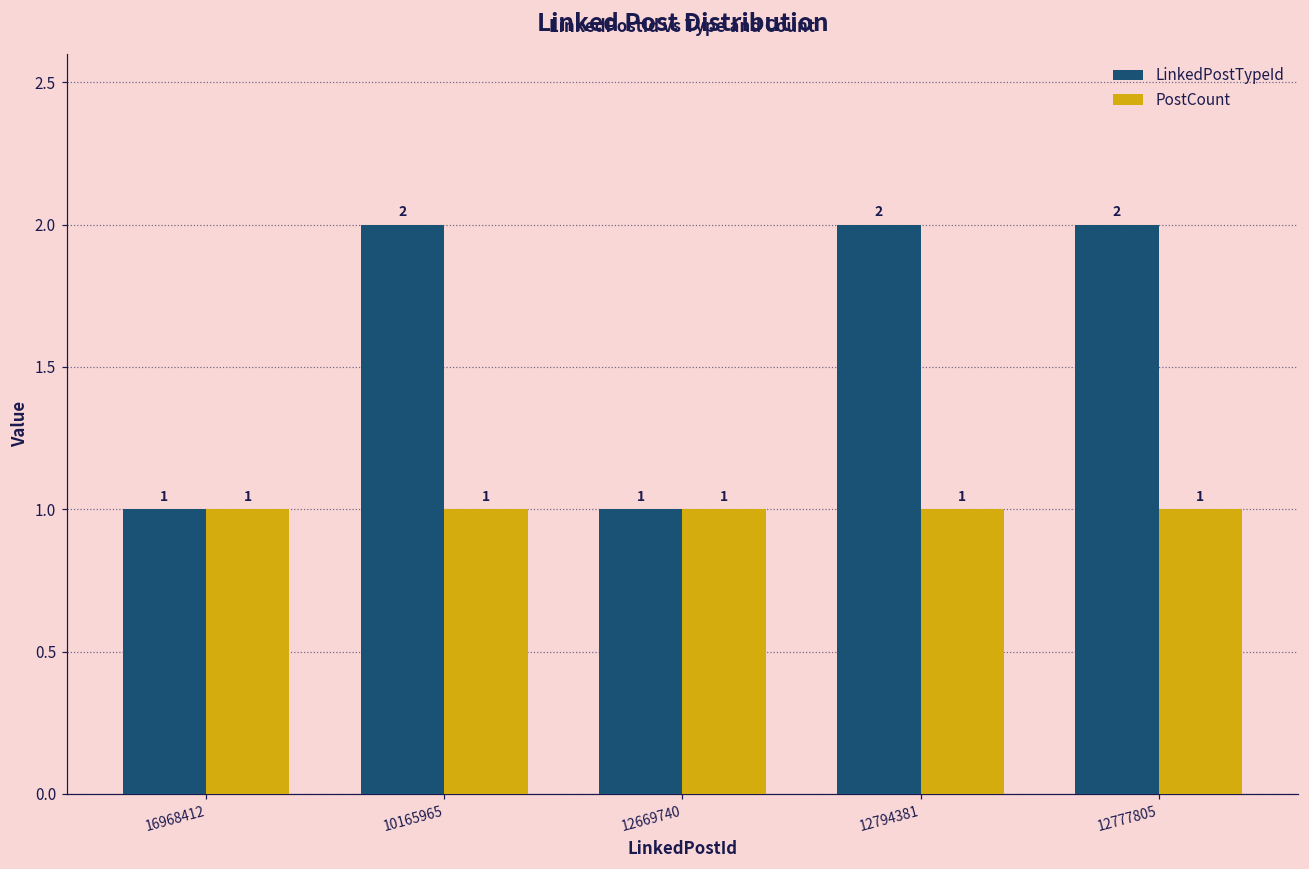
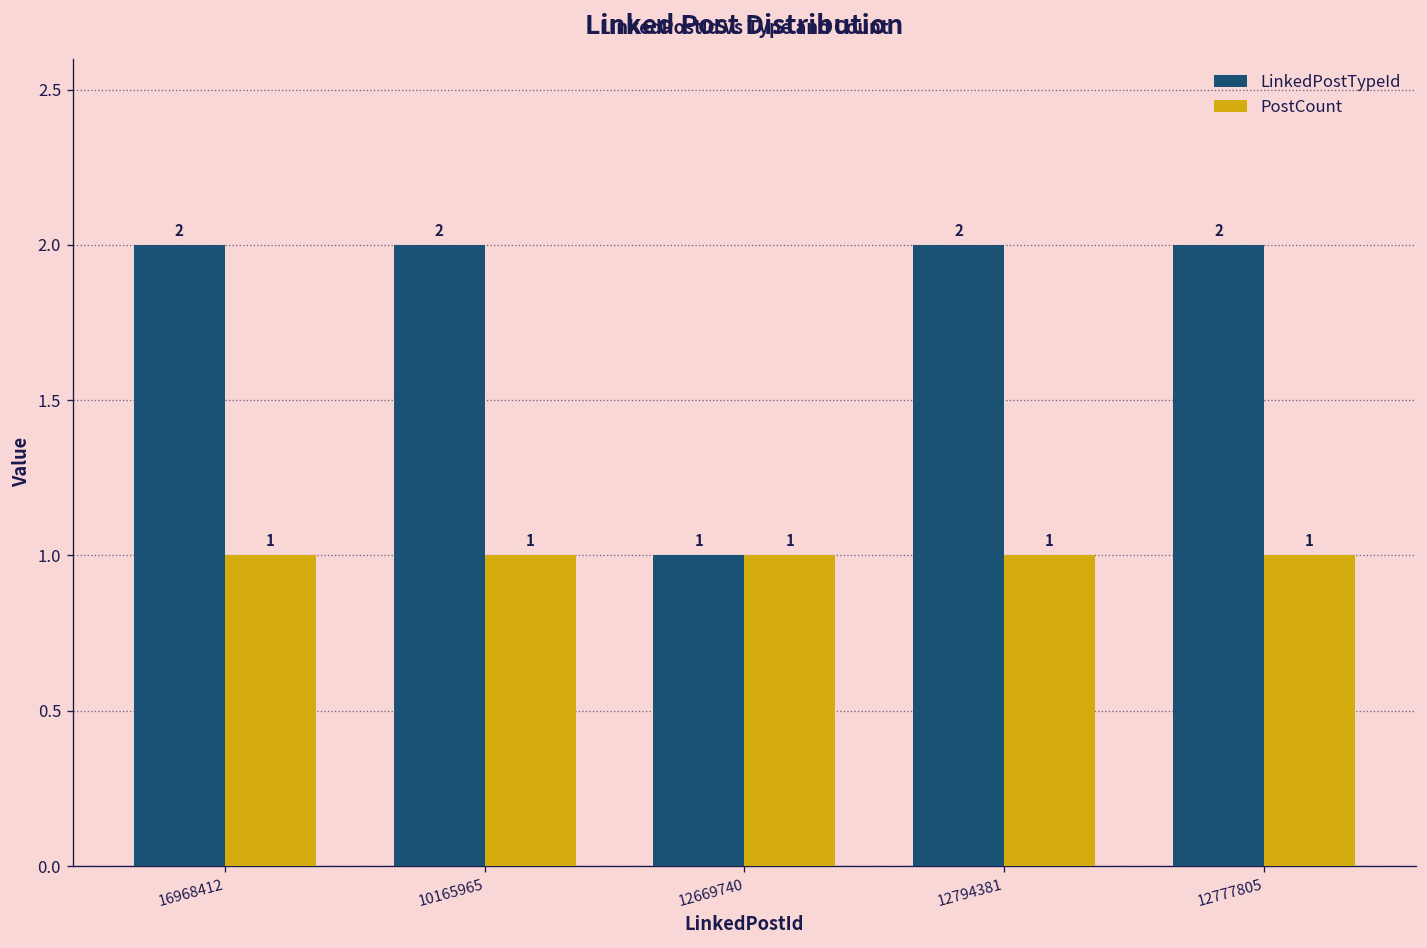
LinkedPostTypeId, 16968412: 1 -> 2
